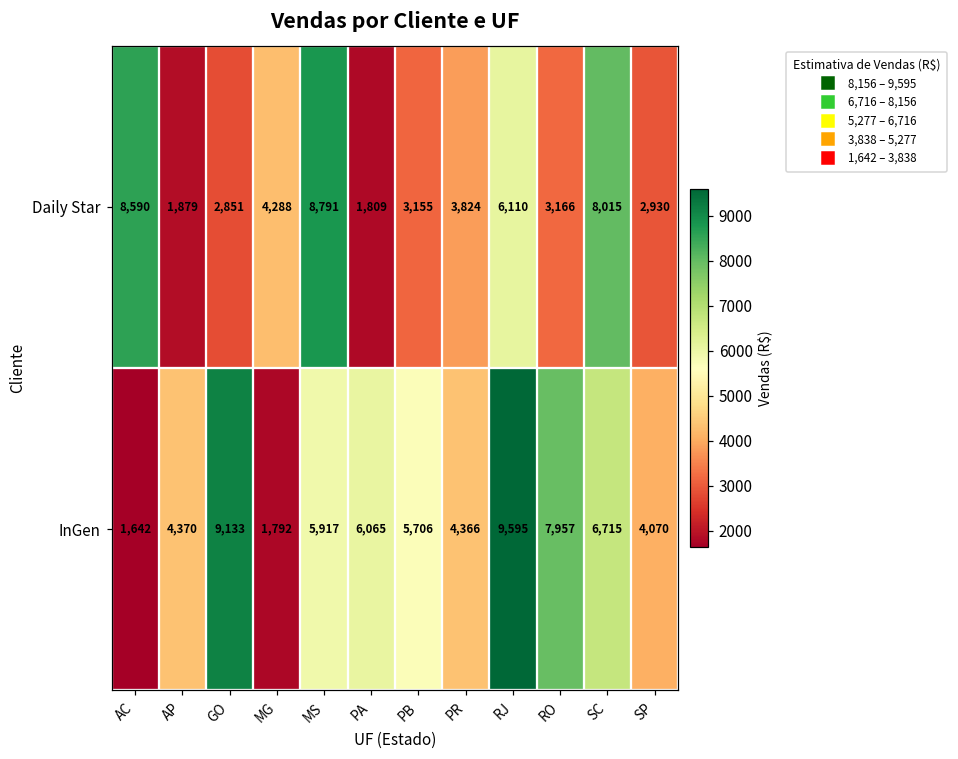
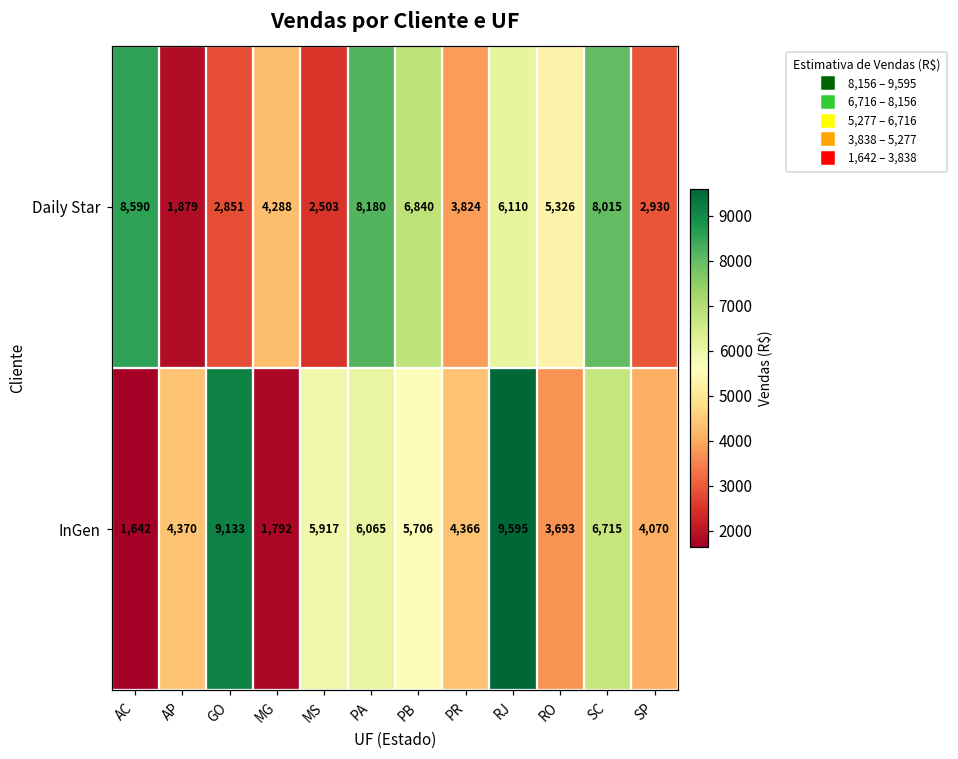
Daily Star, MS: 8,791 -> 2,503
Daily Star, PA: 1,809 -> 8,180
Daily Star, PB: 3,155 -> 6,840
Daily Star, RO: 3,166 -> 5,326
InGen, RO: 7,957 -> 3,693
